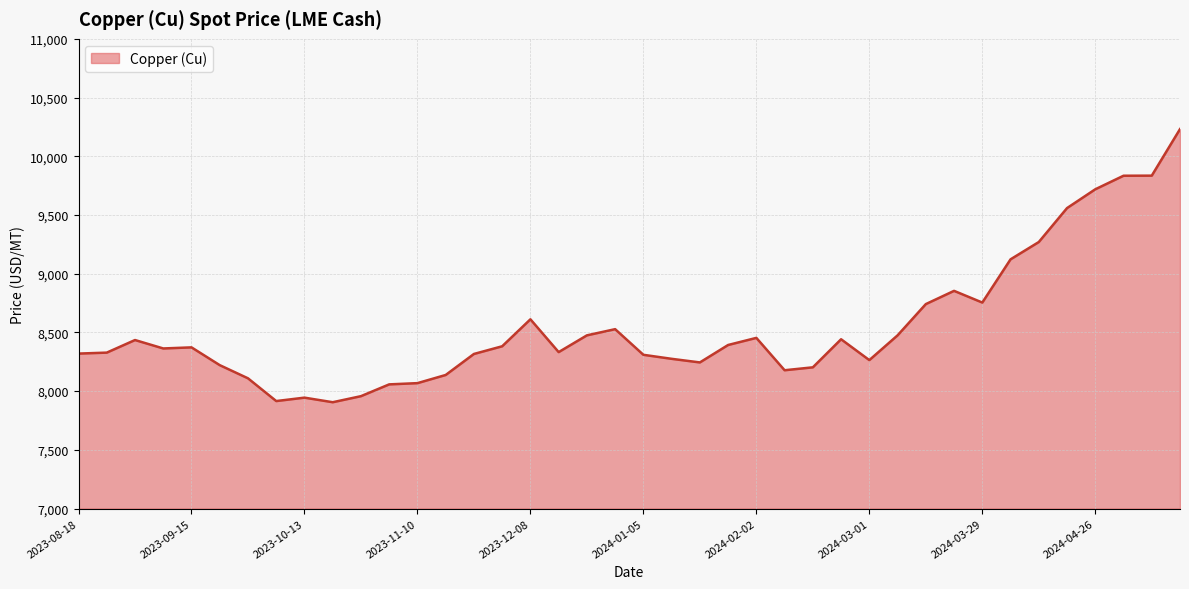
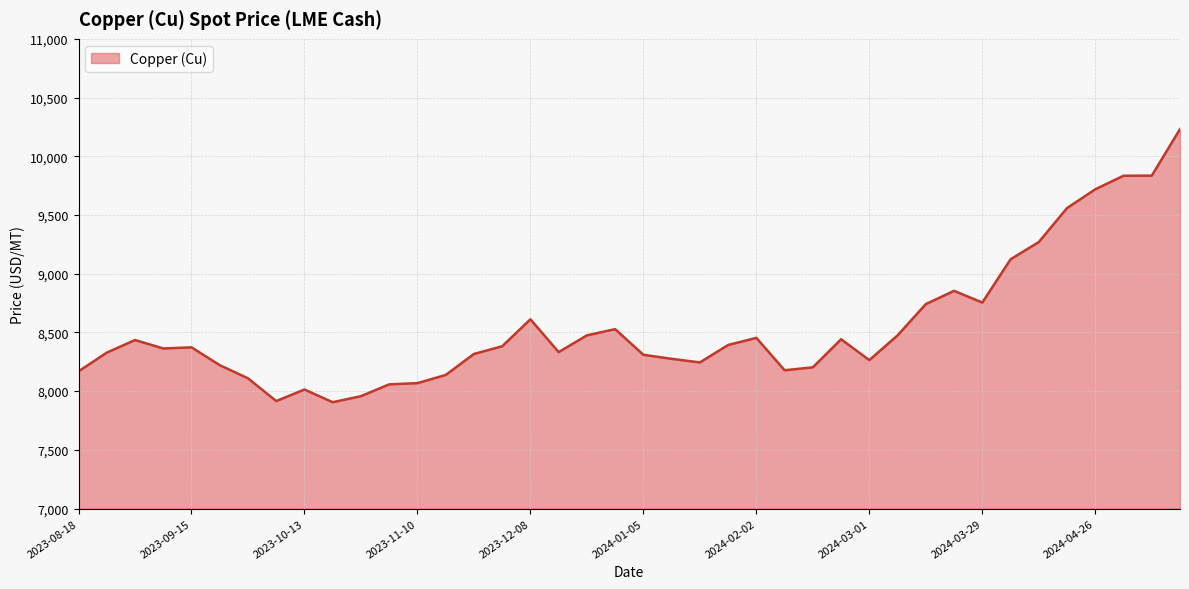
2023-08-18: 8,320 -> 8,170
2023-10-13: 7,940 -> 8,010
